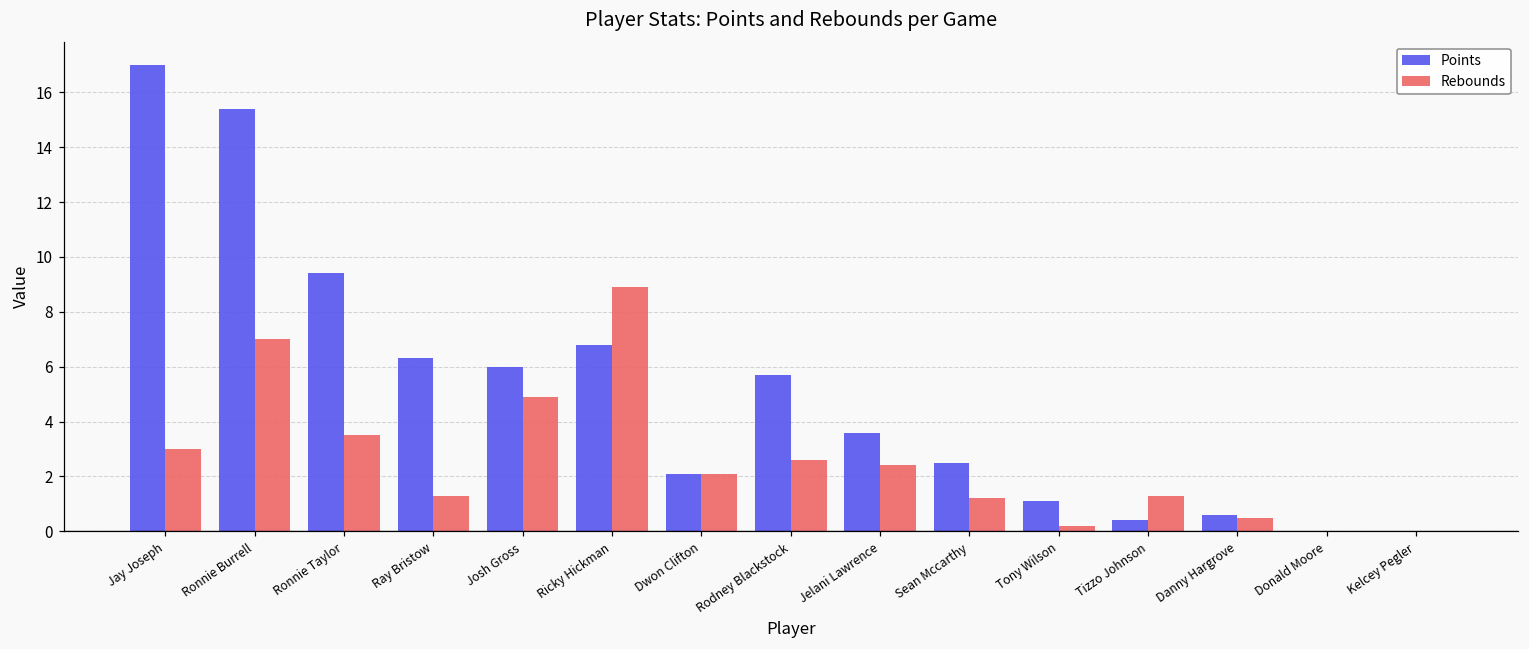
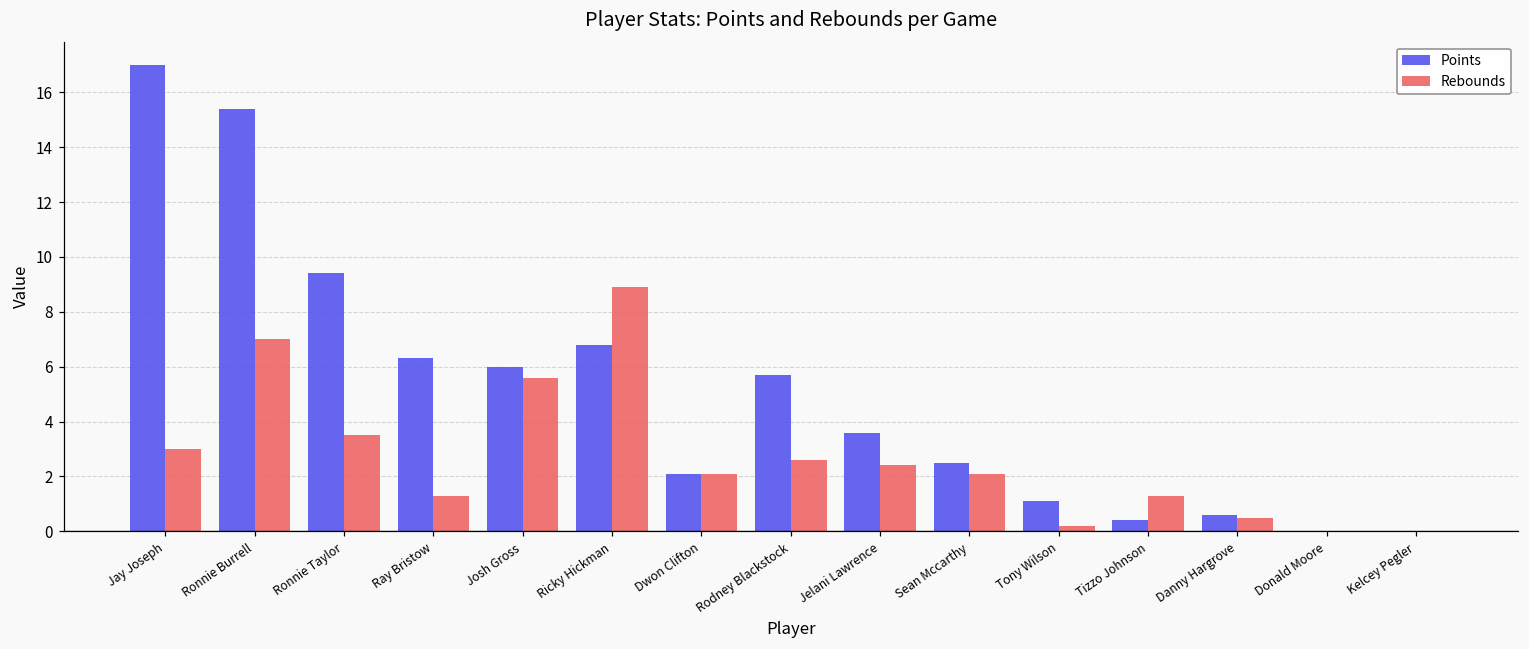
Rebounds, Josh Gross: 4.9 -> 5.6
Rebounds, Sean Mccarthy: 1.2 -> 2.1
